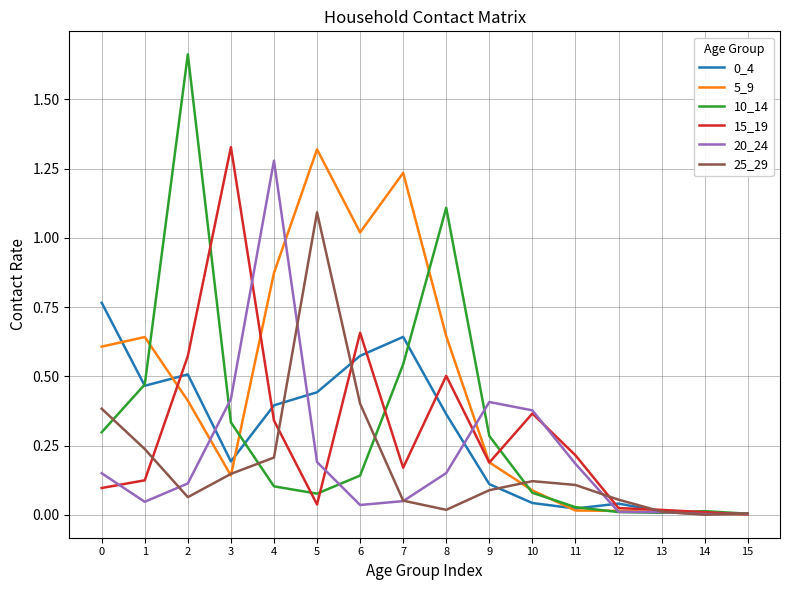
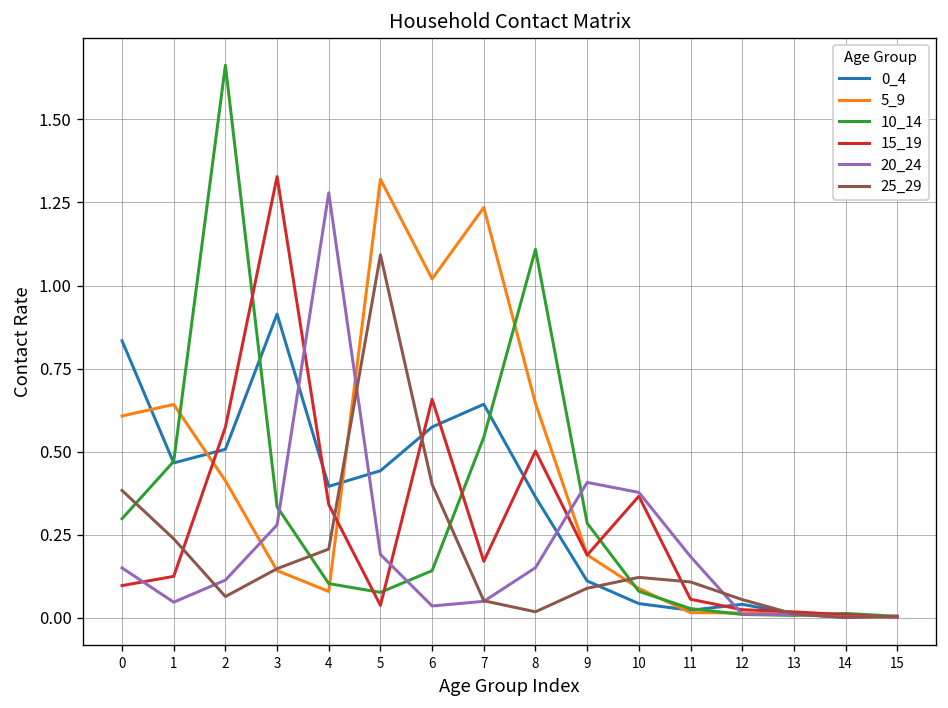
0_4, 0: 0.77 -> 0.83
0_4, 3: 0.19 -> 0.91
20_24, 3: 0.42 -> 0.28
5_9, 4: 0.87 -> 0.08
15_19, 11: 0.22 -> 0.06
